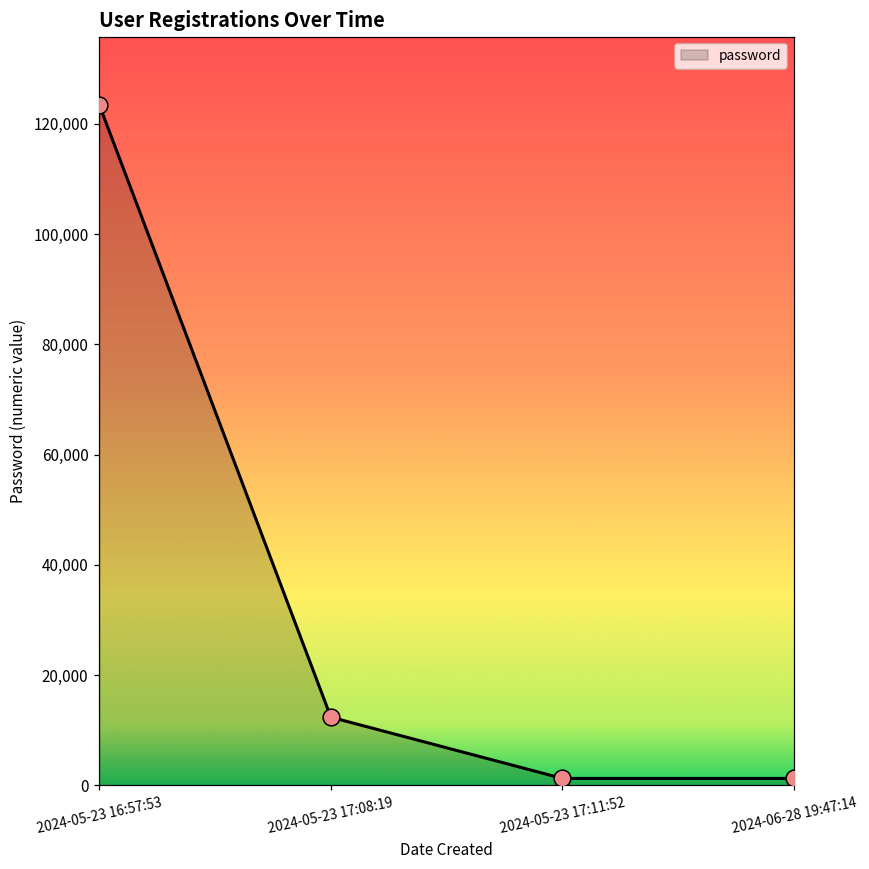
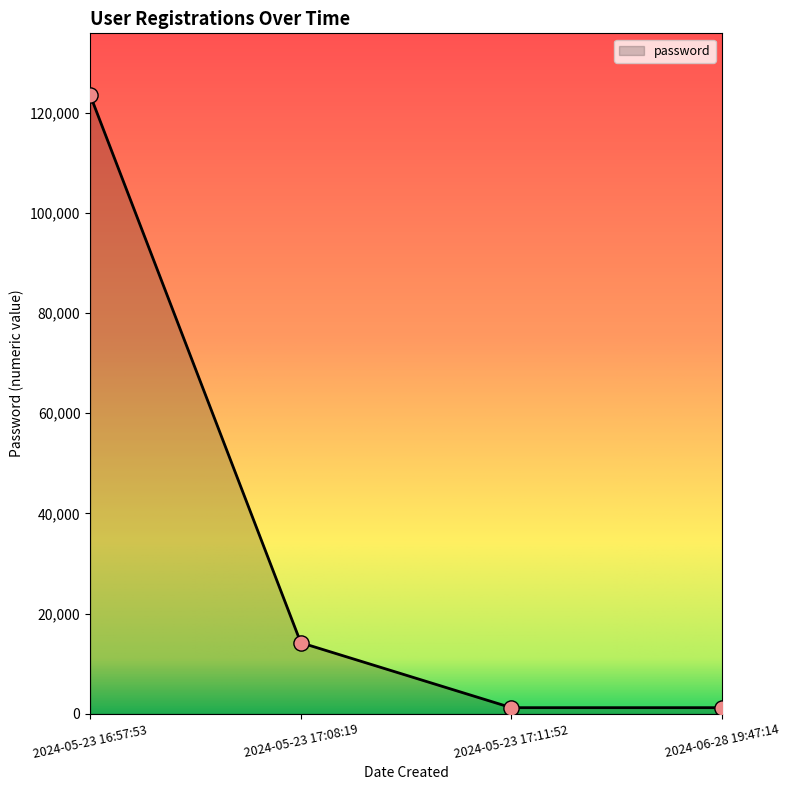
2024-05-23 17:08:19: 12,000 -> 14,000
